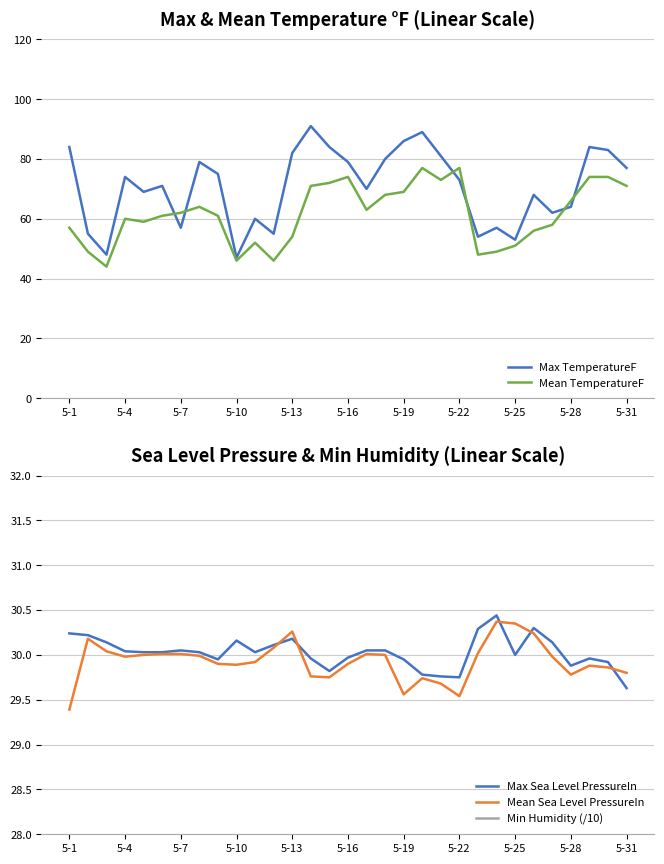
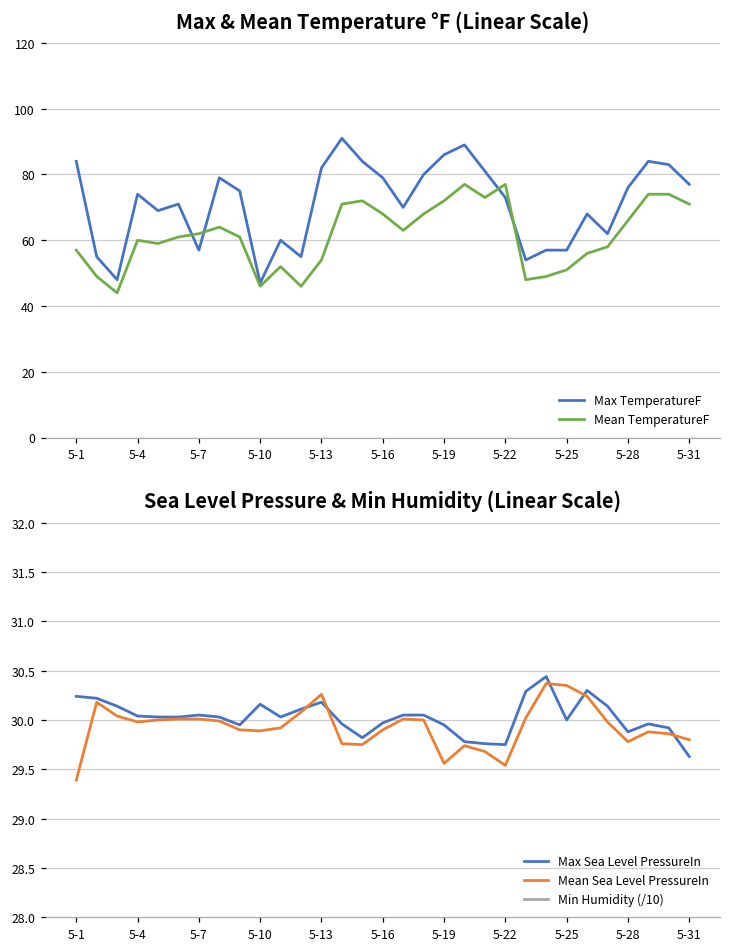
Max & Mean Temperature °F (Linear Scale), Mean TemperatureF, 5-16: 74 -> 68
Max & Mean Temperature °F (Linear Scale), Mean TemperatureF, 5-19: 69 -> 72
Max & Mean Temperature °F (Linear Scale), Max TemperatureF, 5-25: 53 -> 57
Max & Mean Temperature °F (Linear Scale), Max TemperatureF, 5-28: 64 -> 76
